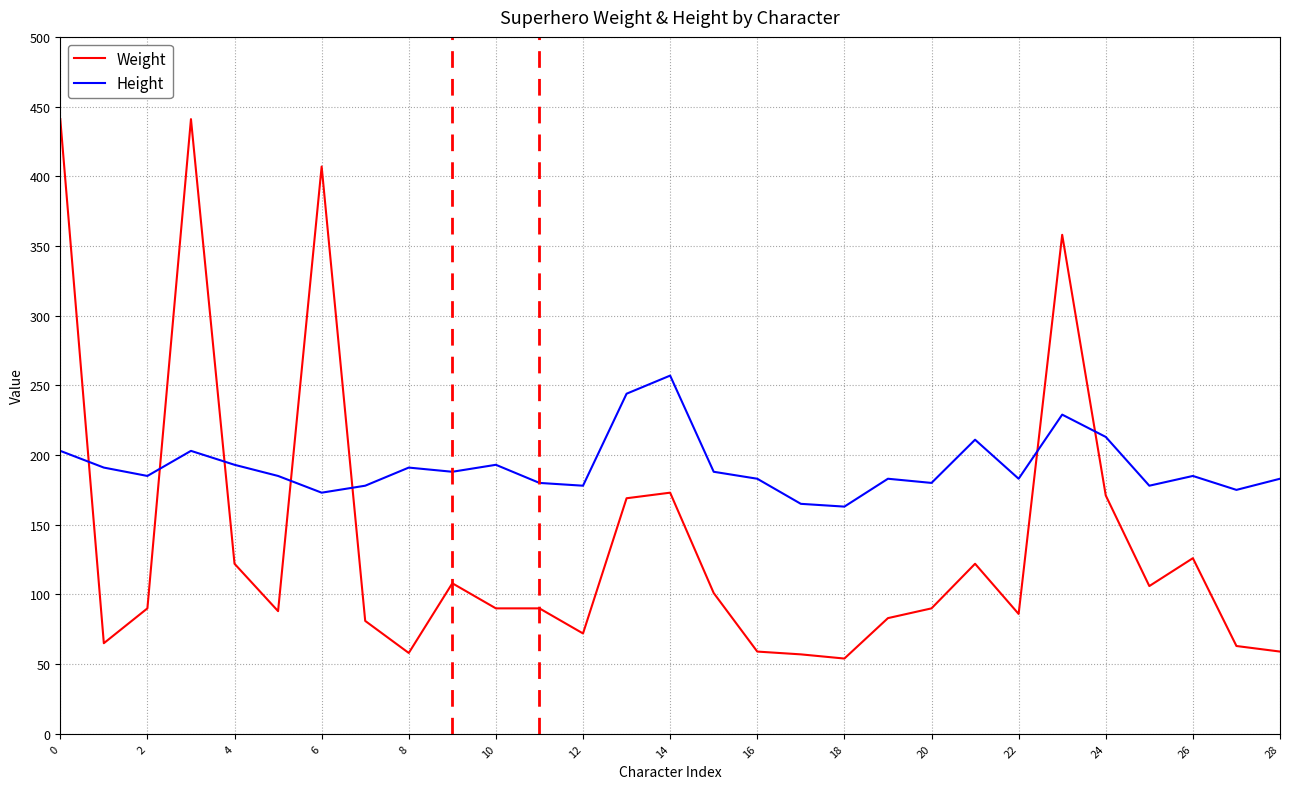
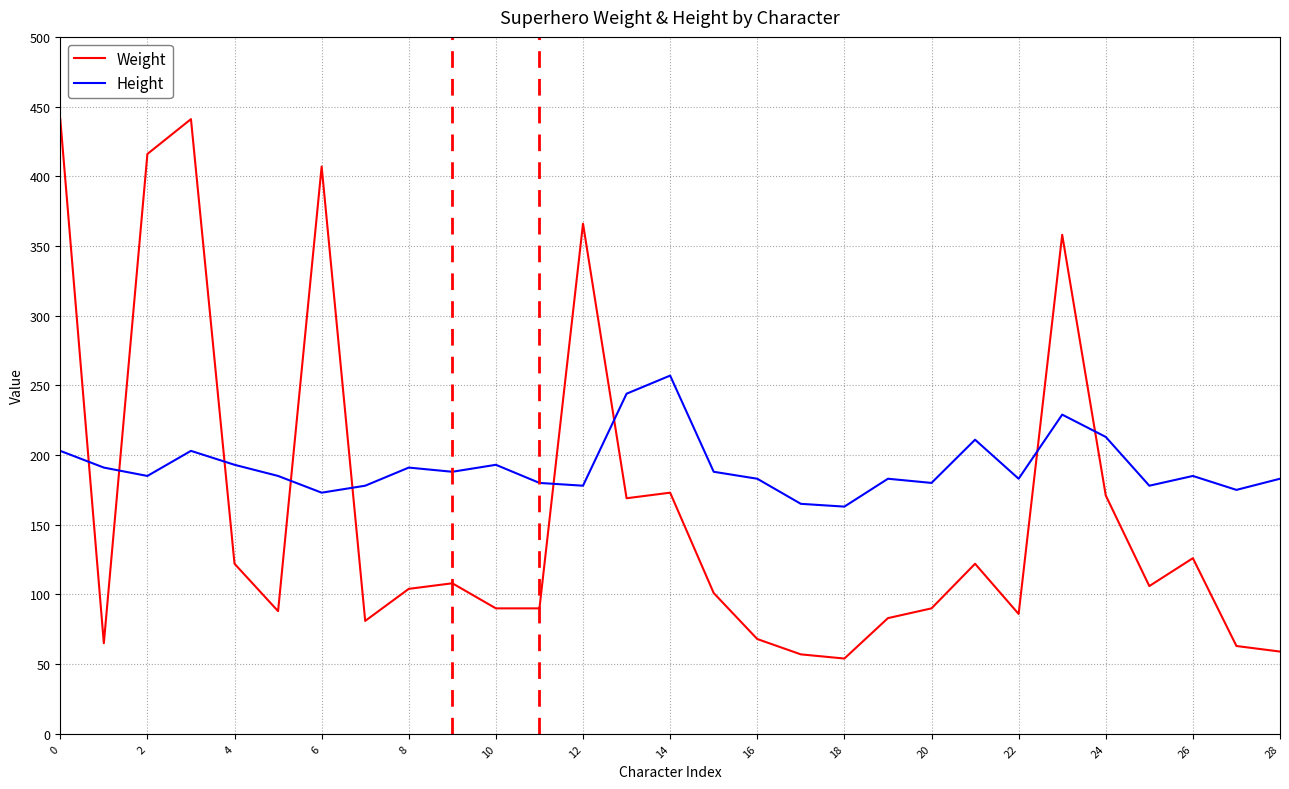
Weight, 2: 90 -> 416
Weight, 8: 58 -> 104
Weight, 12: 72 -> 366
Weight, 16: 59 -> 68
